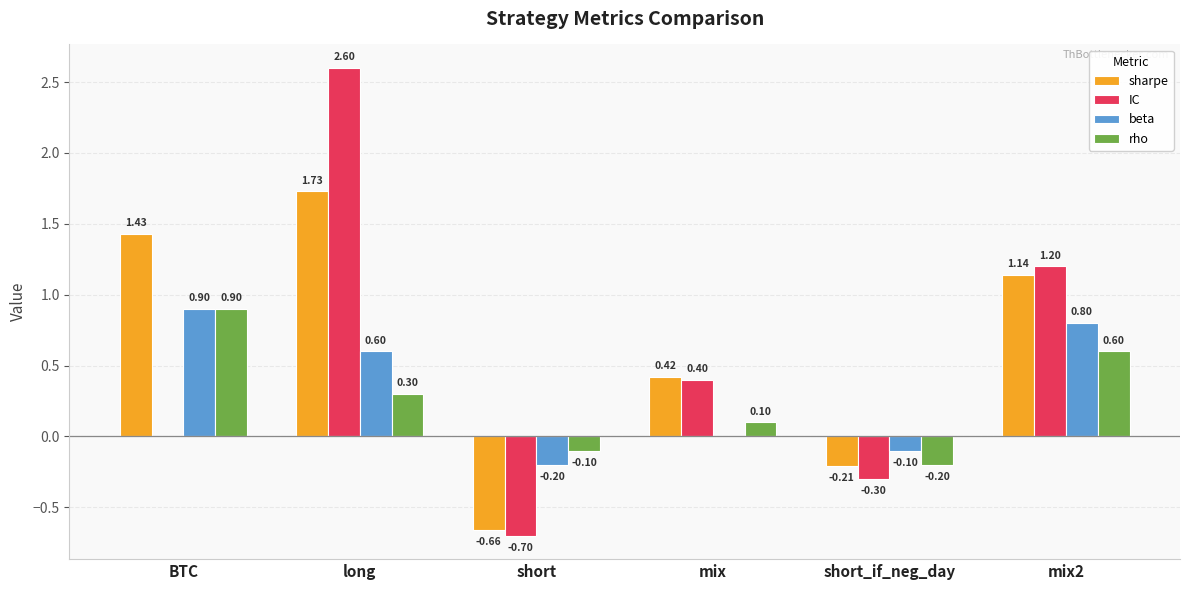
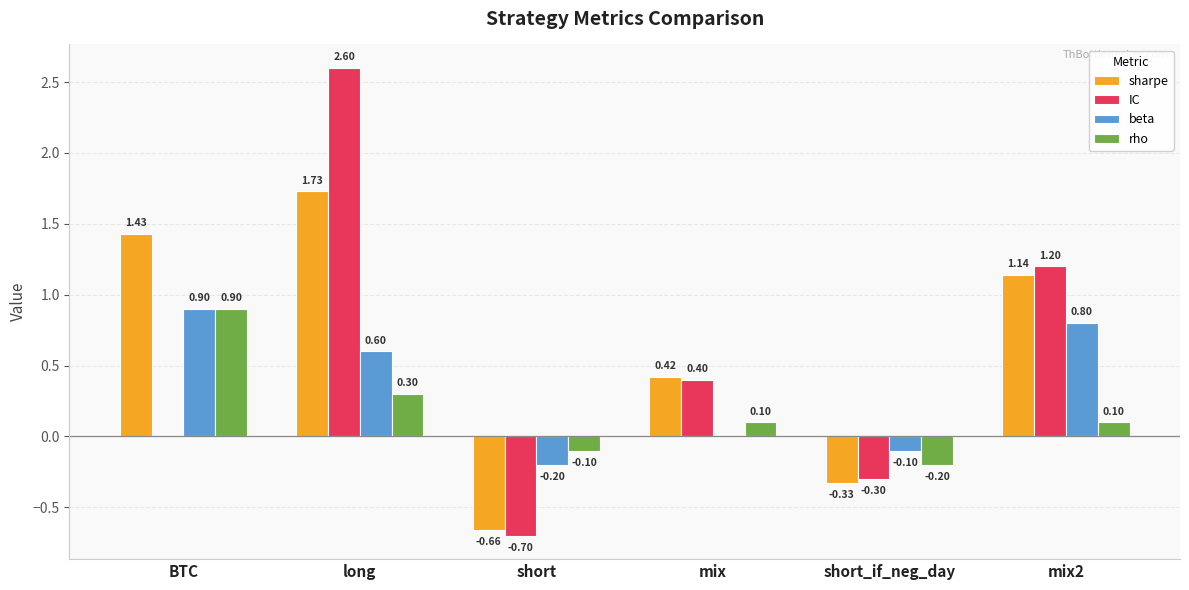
sharpe, short_if_neg_day: -0.21 -> -0.33
rho, mix2: 0.60 -> 0.10
